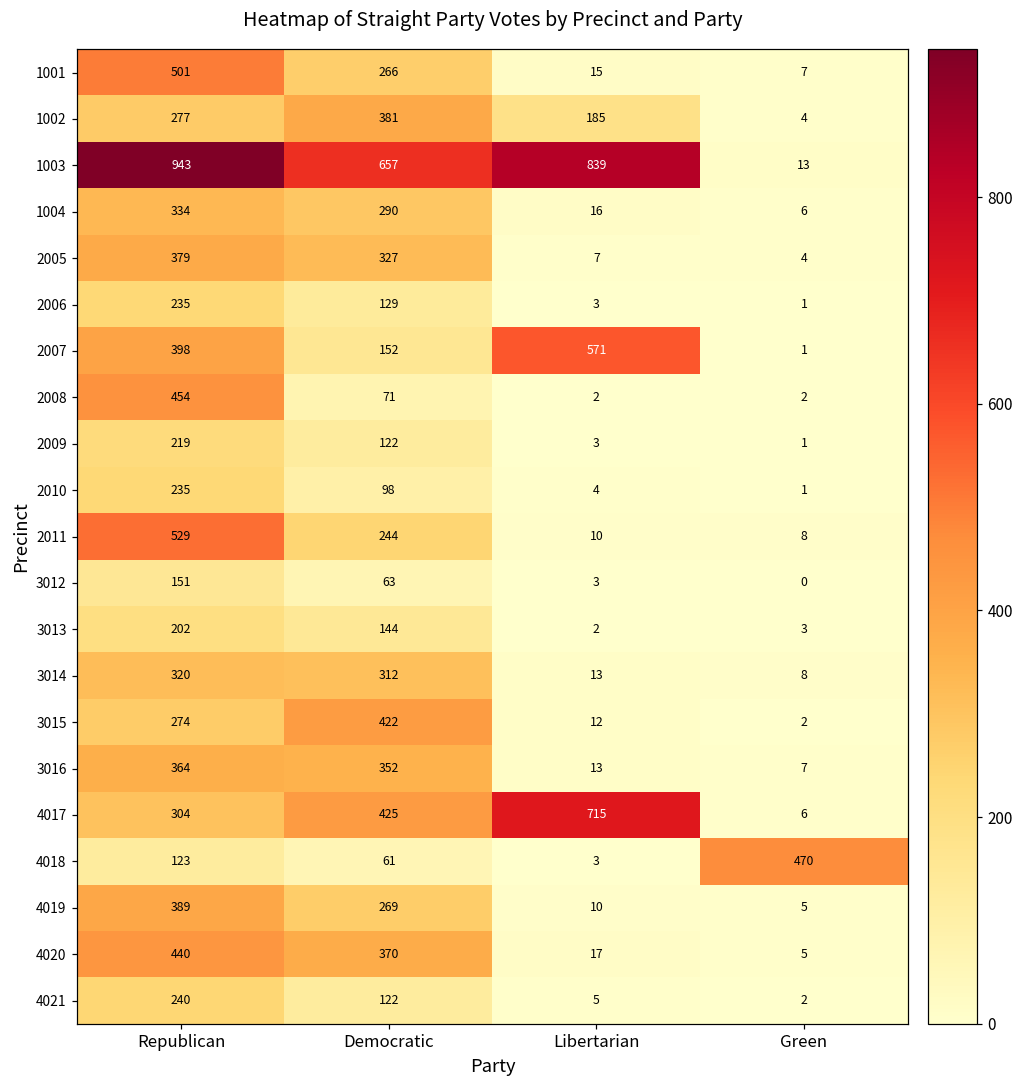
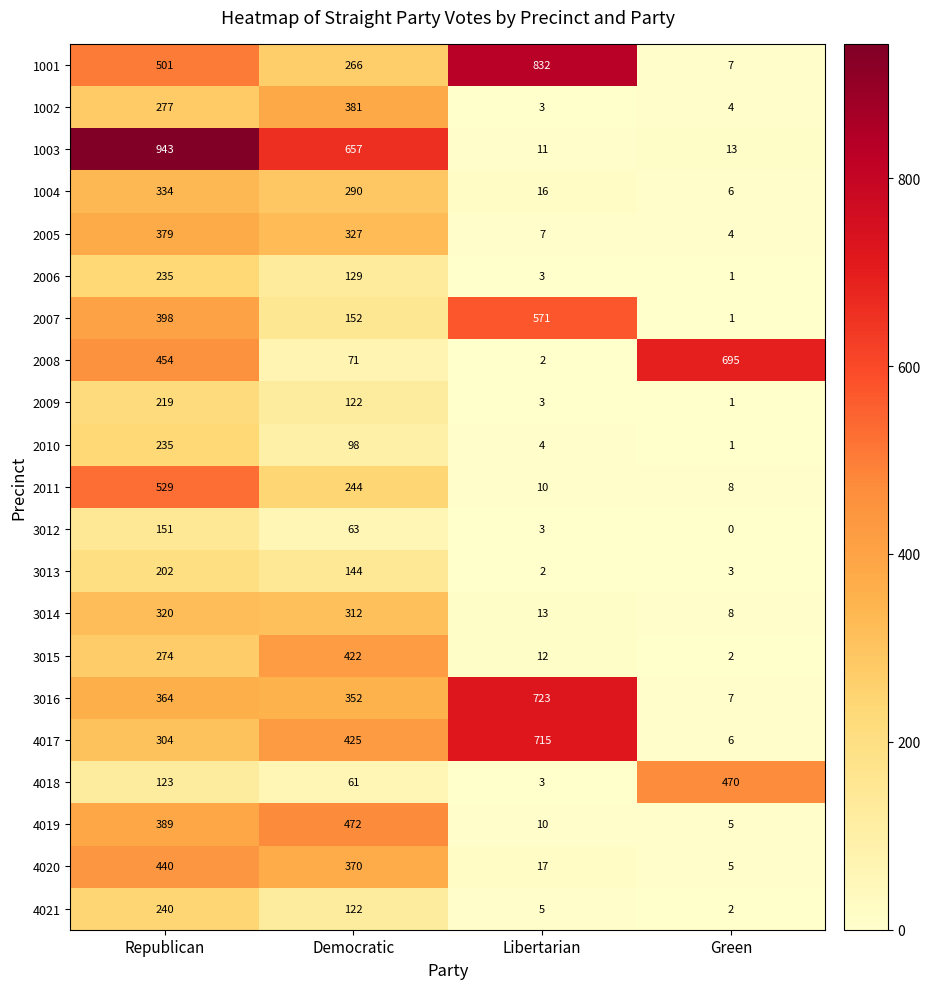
1001, Libertarian: 15 -> 832
1002, Libertarian: 185 -> 3
1003, Libertarian: 839 -> 11
2008, Green: 2 -> 695
3016, Libertarian: 13 -> 723
4019, Democratic: 269 -> 472
